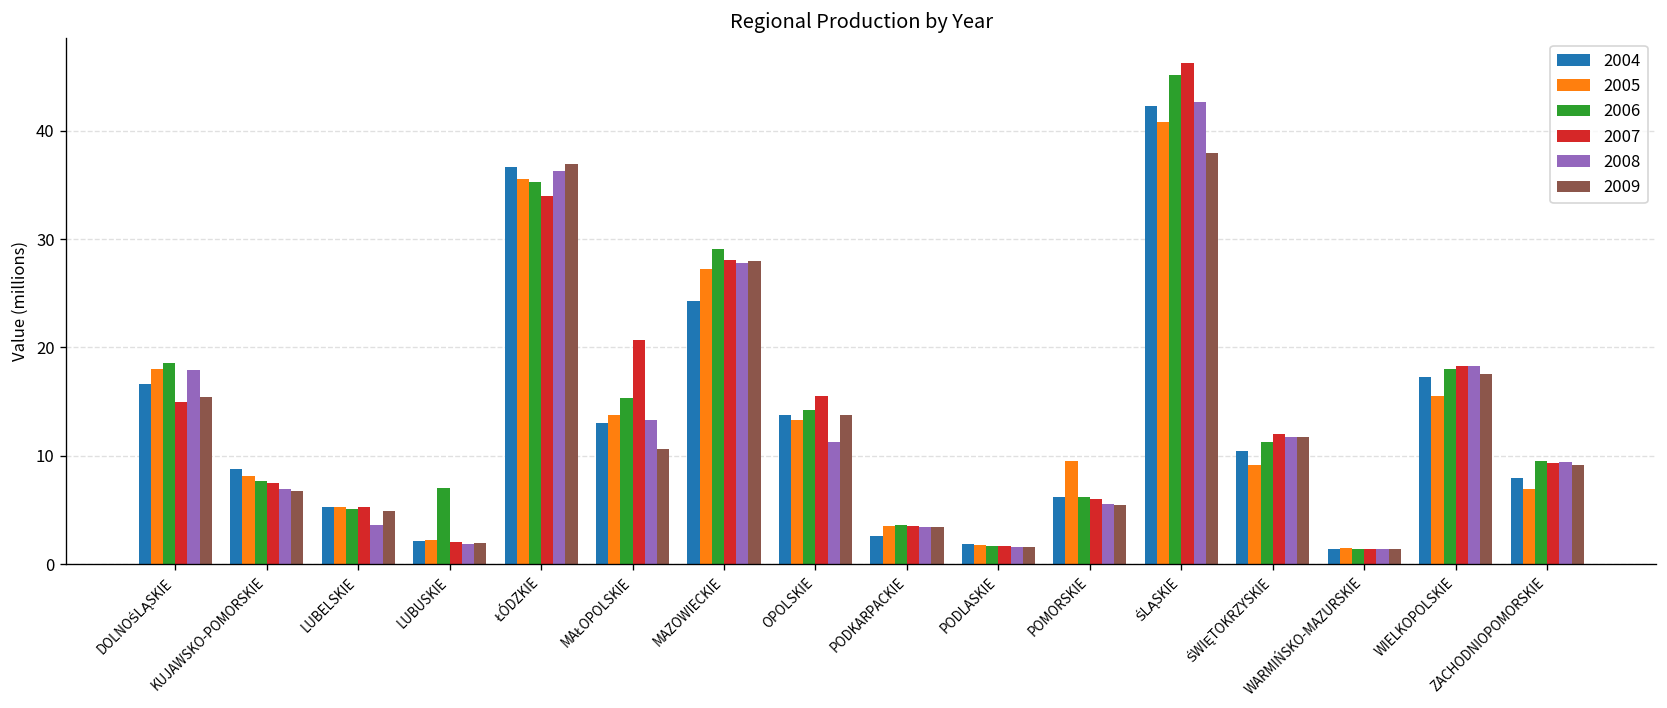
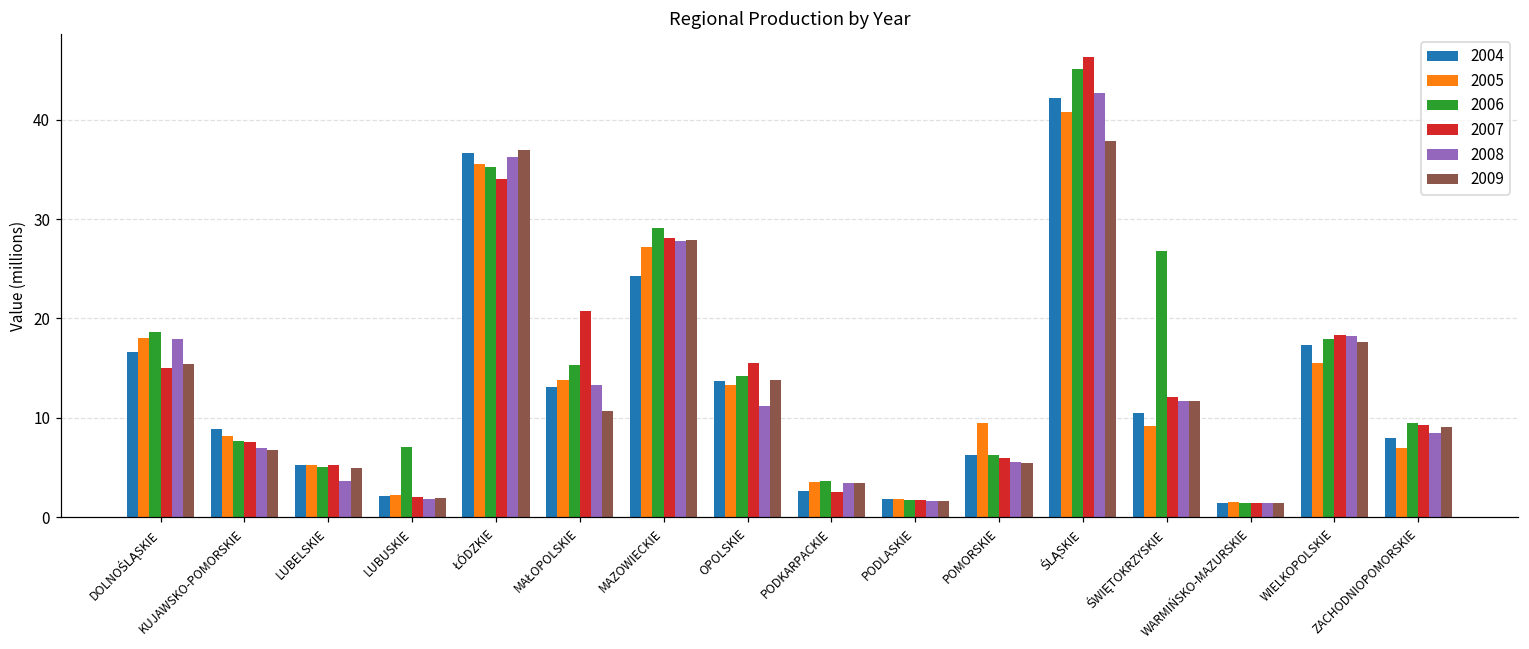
2007, PODKARPACKIE: 4 -> 3
2006, ŚWIĘTOKRZYSKIE: 11 -> 27
2008, ZACHODNIOPOMORSKIE: 9 -> 8
